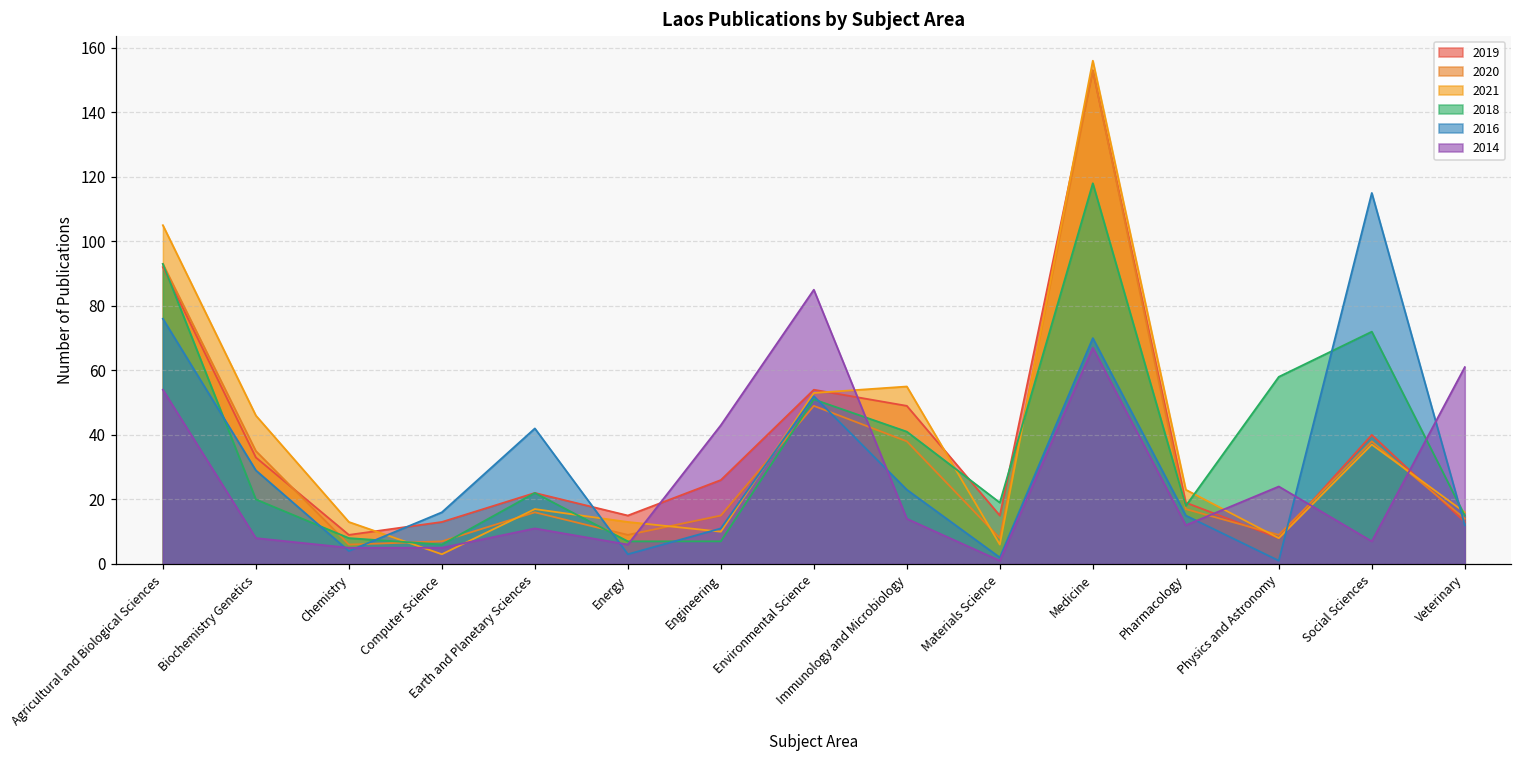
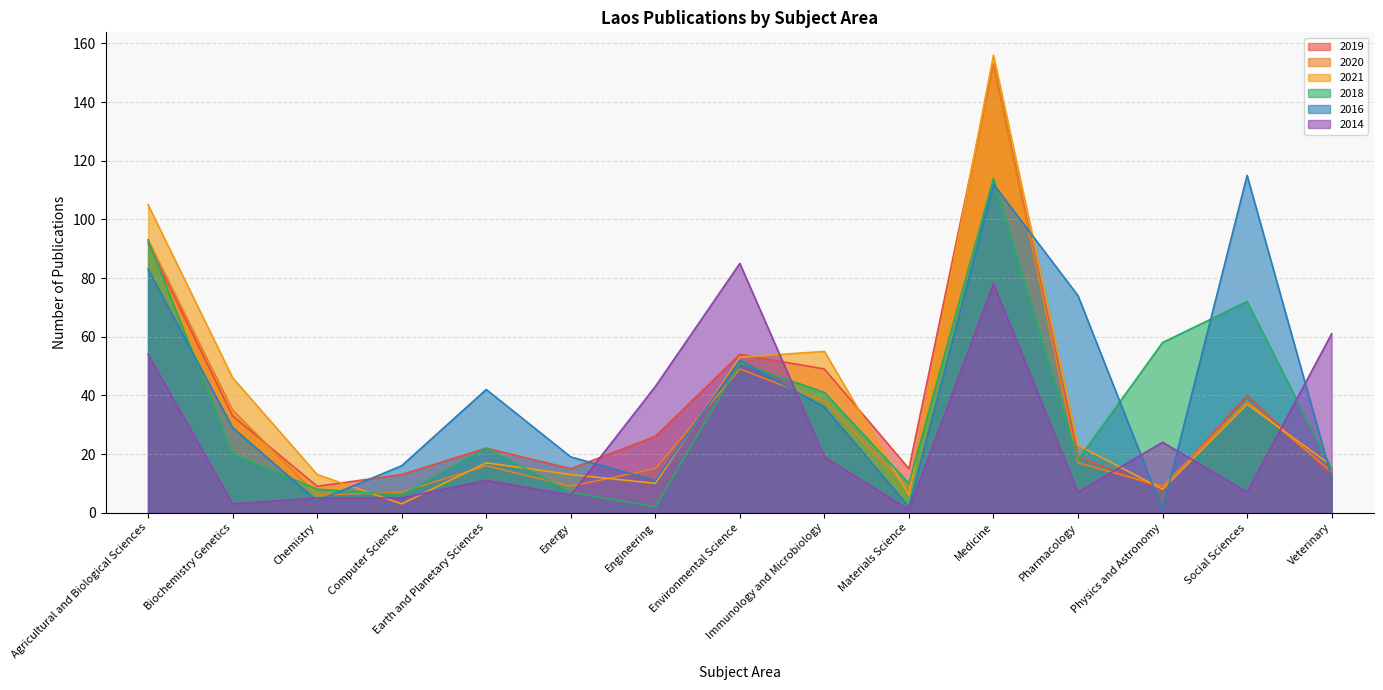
2016, Agricultural and Biological Sciences: 76 -> 83
2014, Biochemistry Genetics: 8 -> 3
2016, Energy: 3 -> 19
2018, Engineering: 7 -> 2
2016, Immunology and Microbiology: 23 -> 36
2014, Immunology and Microbiology: 14 -> 19
2018, Materials Science: 19 -> 10
2018, Medicine: 118 -> 114
2016, Medicine: 70 -> 112
2014, Medicine: 67 -> 78
2016, Pharmacology: 15 -> 74
2014, Pharmacology: 12 -> 7
